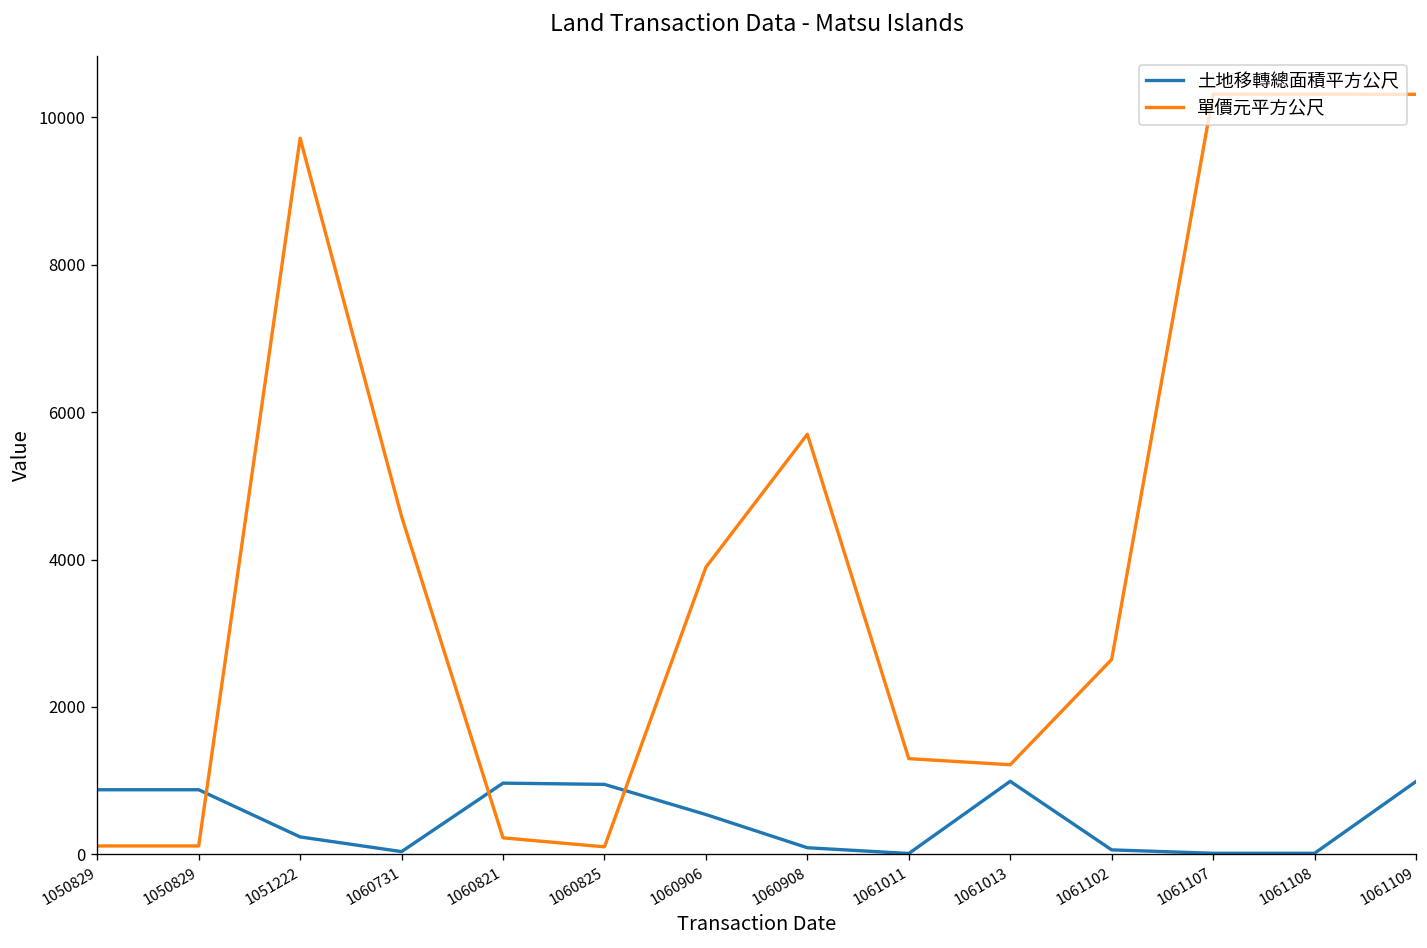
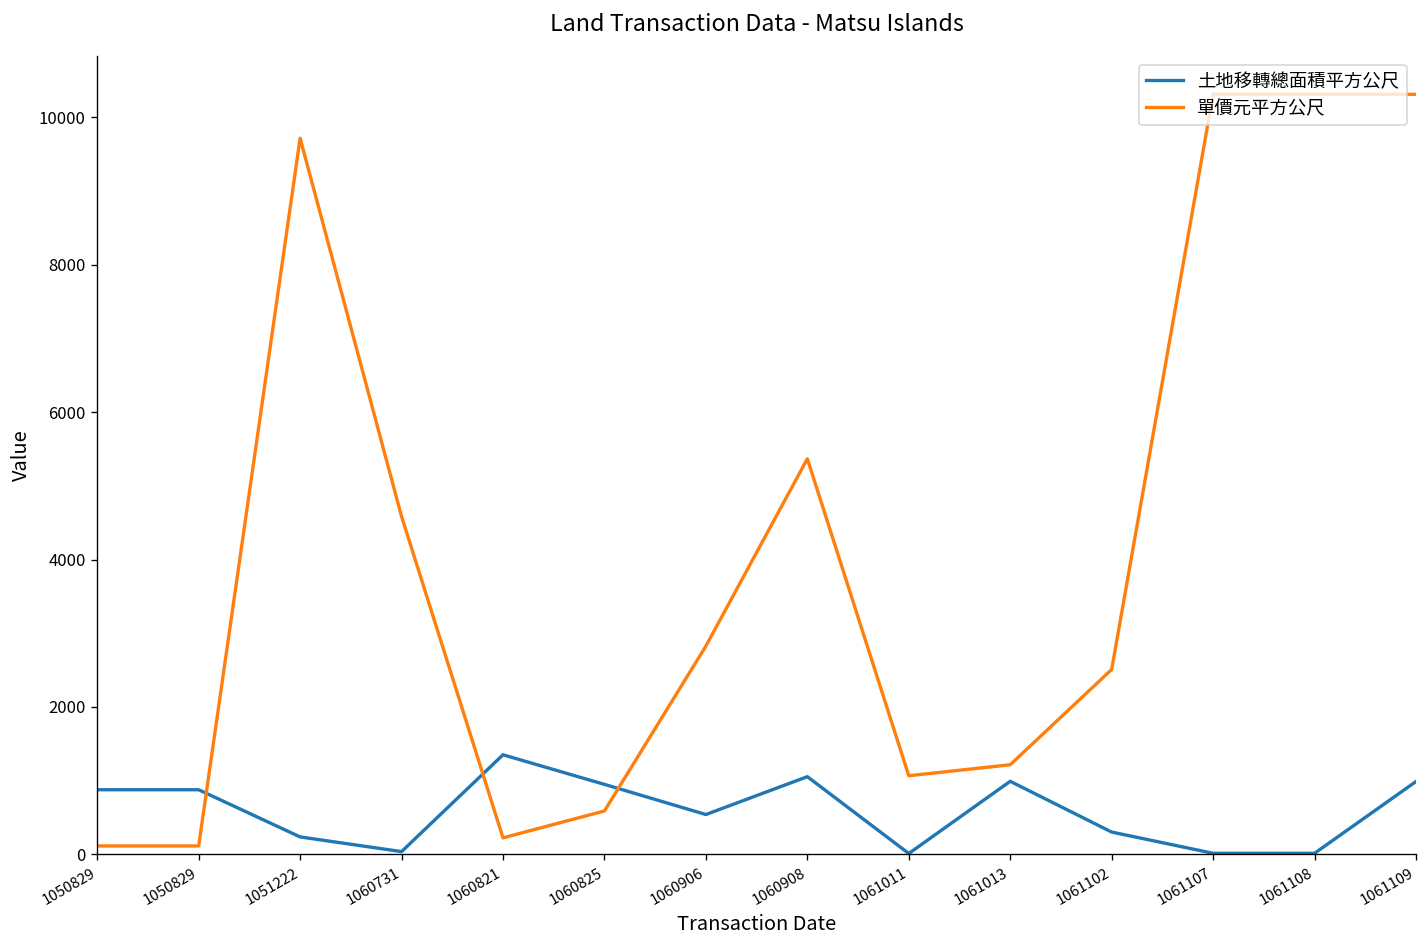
土地移轉總面積平方公尺, 1060821: 1000 -> 1400
單價元平方公尺, 1060825: 100 -> 600
單價元平方公尺, 1060906: 3900 -> 2800
土地移轉總面積平方公尺, 1060908: 100 -> 1100
單價元平方公尺, 1060908: 5700 -> 5400
單價元平方公尺, 1061011: 1300 -> 1100
土地移轉總面積平方公尺, 1061102: 100 -> 300
單價元平方公尺, 1061102: 2600 -> 2500
